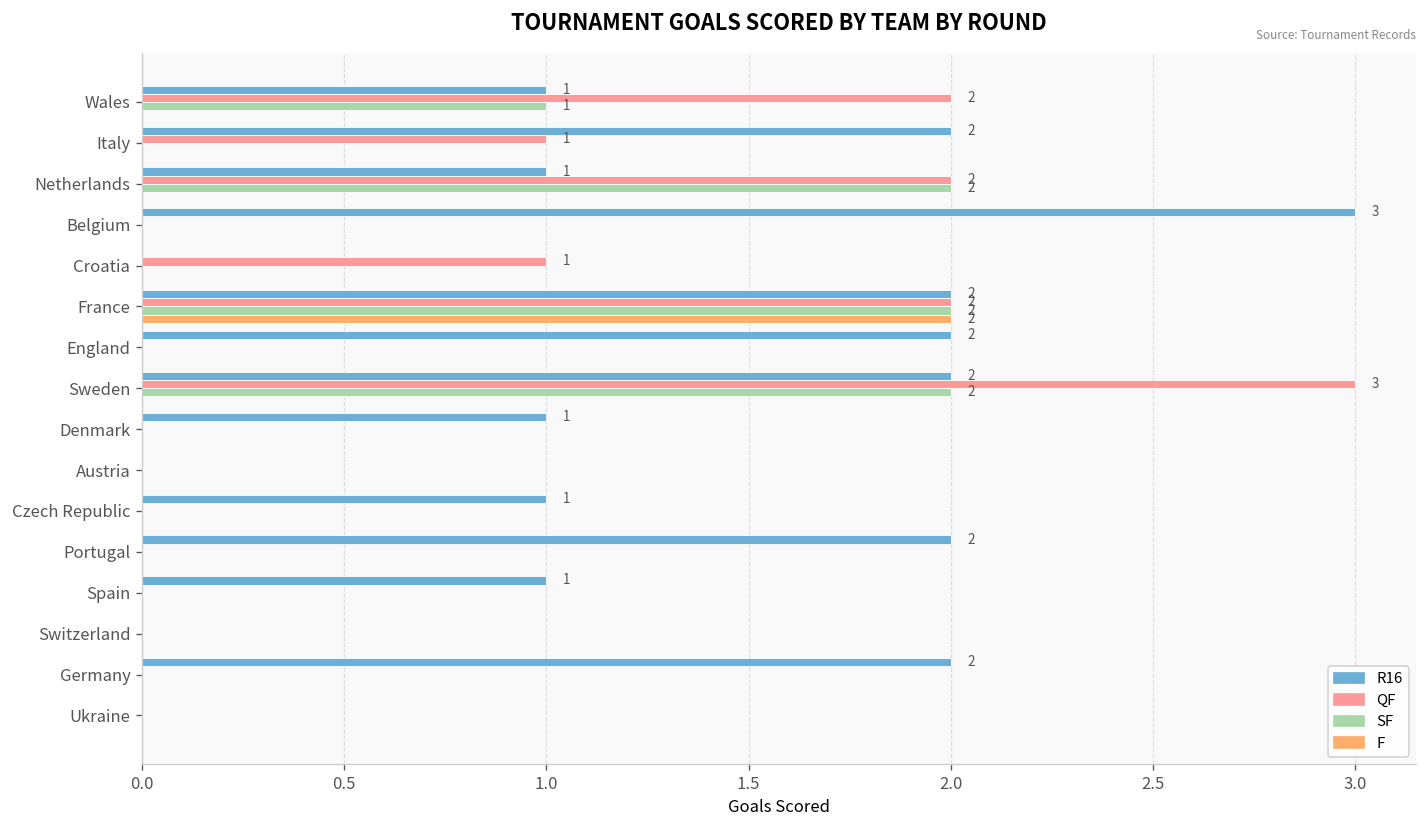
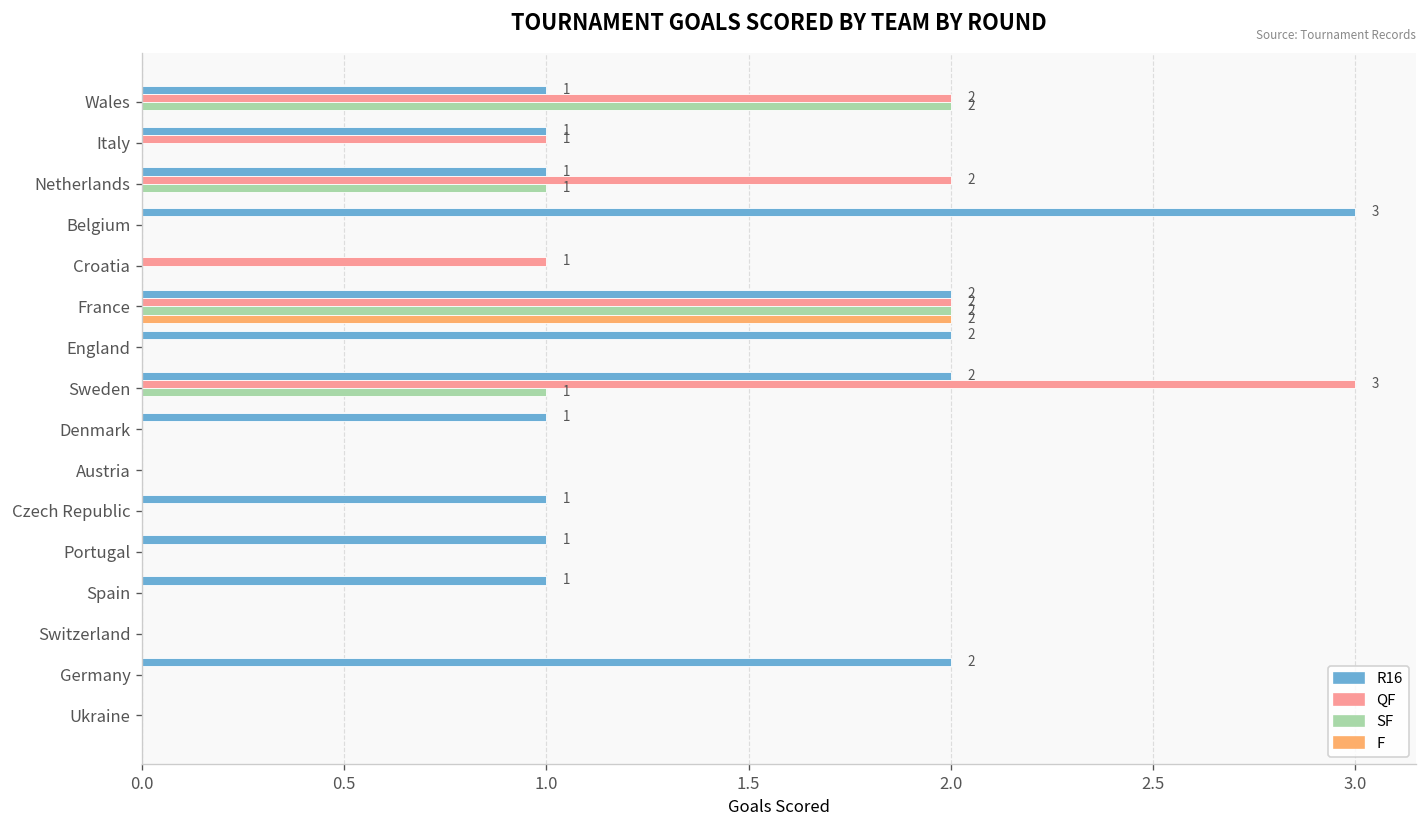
SF, Wales: 1 -> 2
R16, Italy: 2 -> 1
SF, Netherlands: 2 -> 1
SF, Sweden: 2 -> 1
R16, Portugal: 2 -> 1
